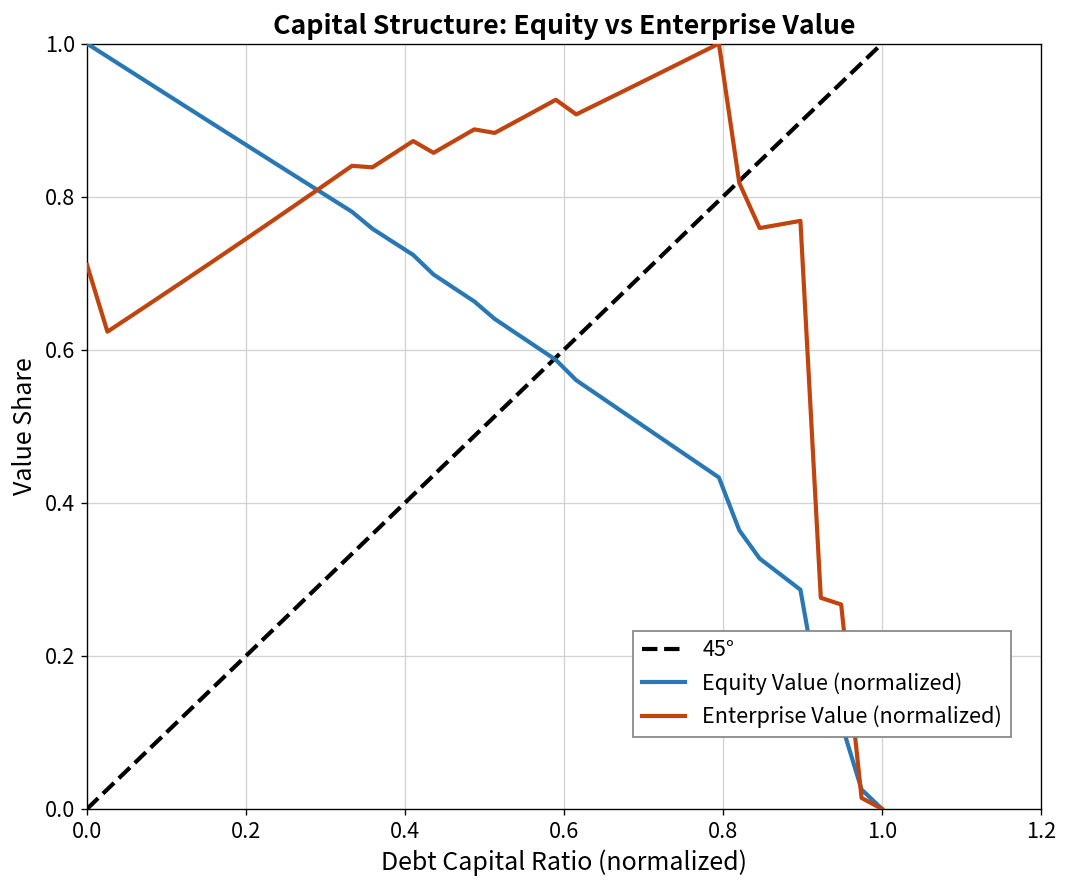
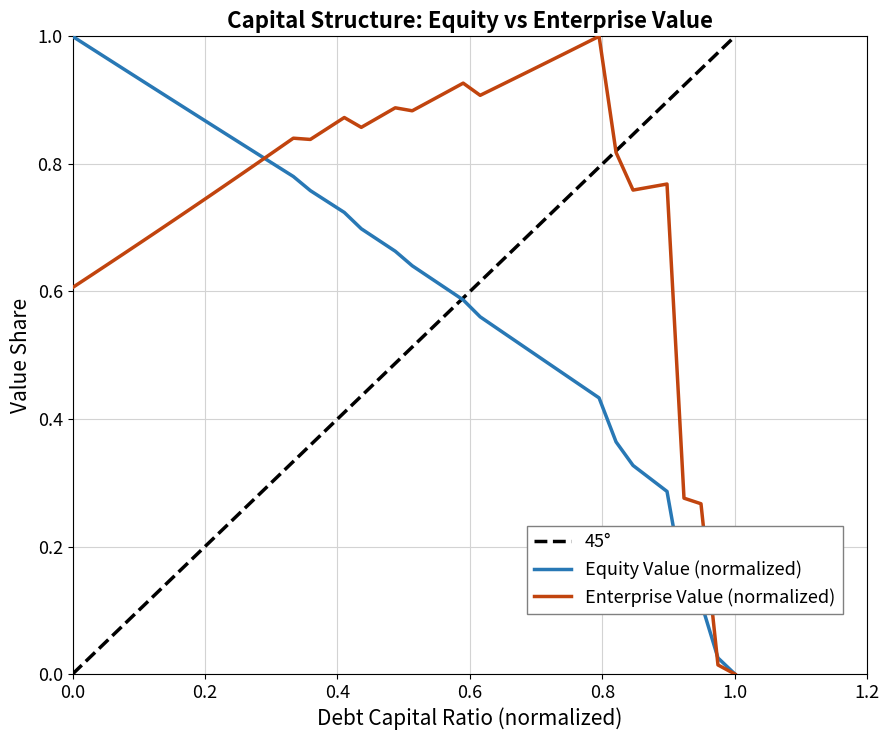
Enterprise Value (normalized), 0.0: 0.71 -> 0.61
